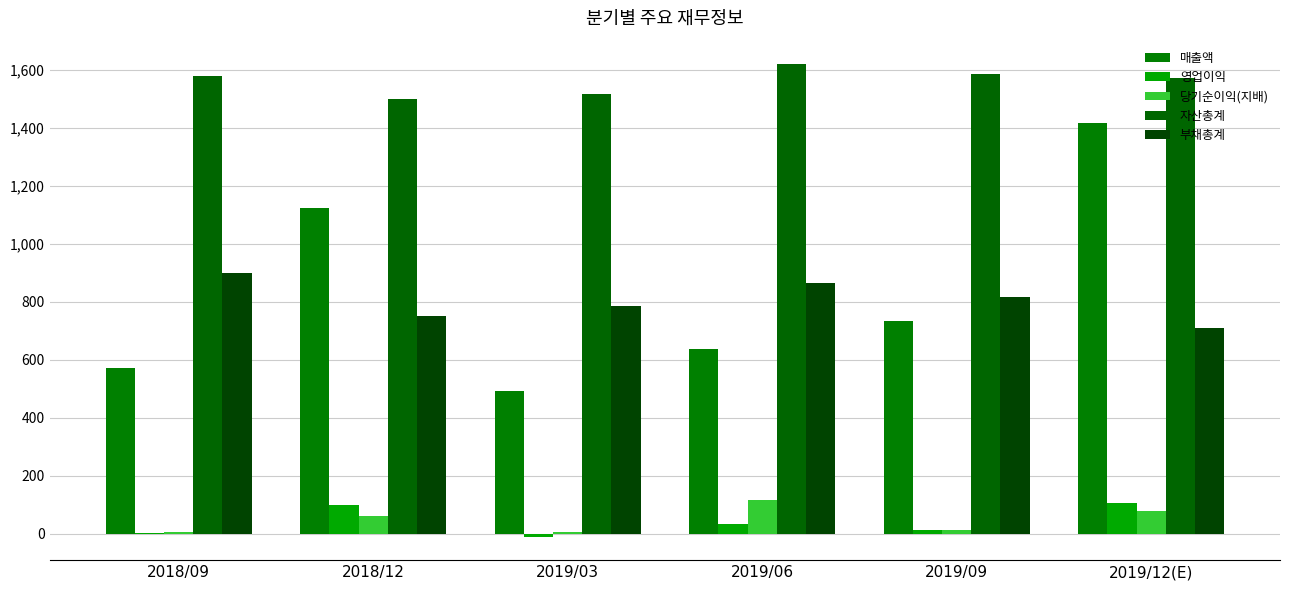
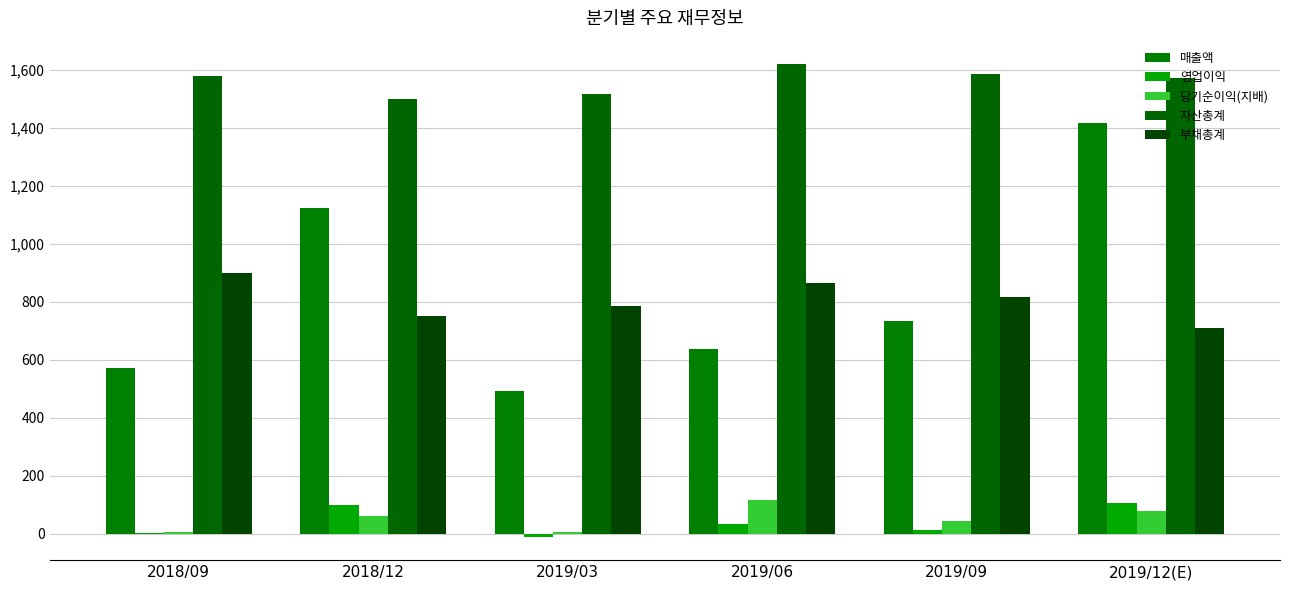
당기순이익(지배), 2019/09: 20 -> 50
